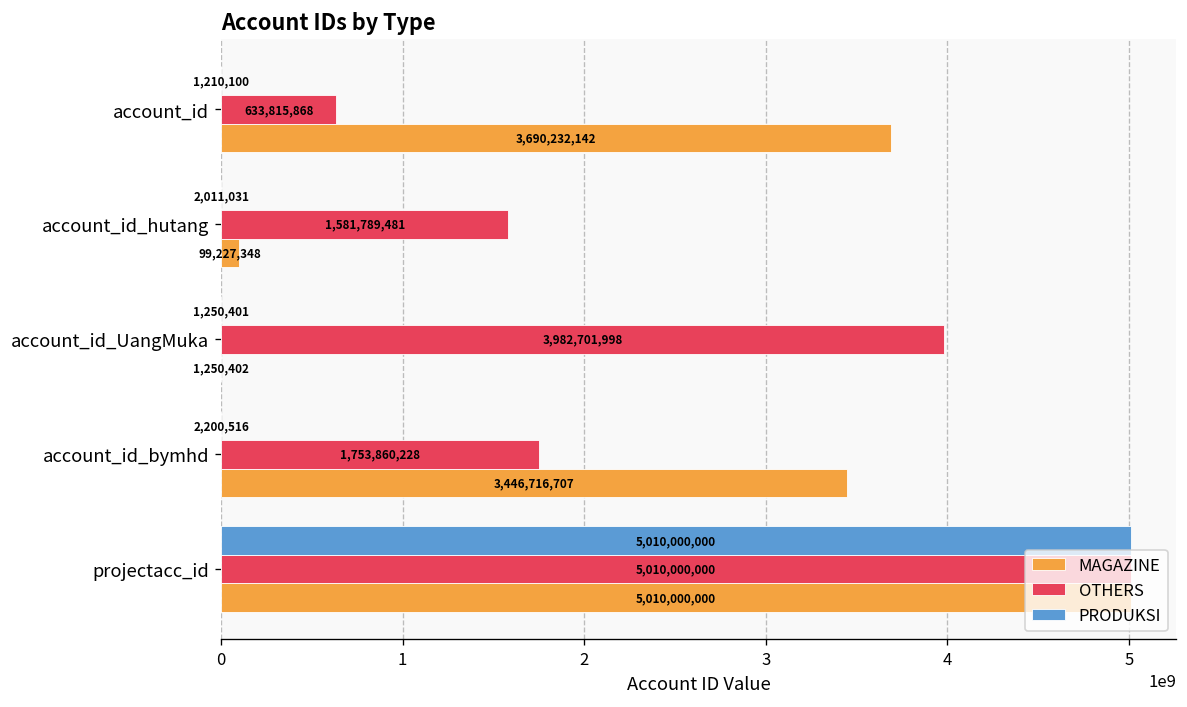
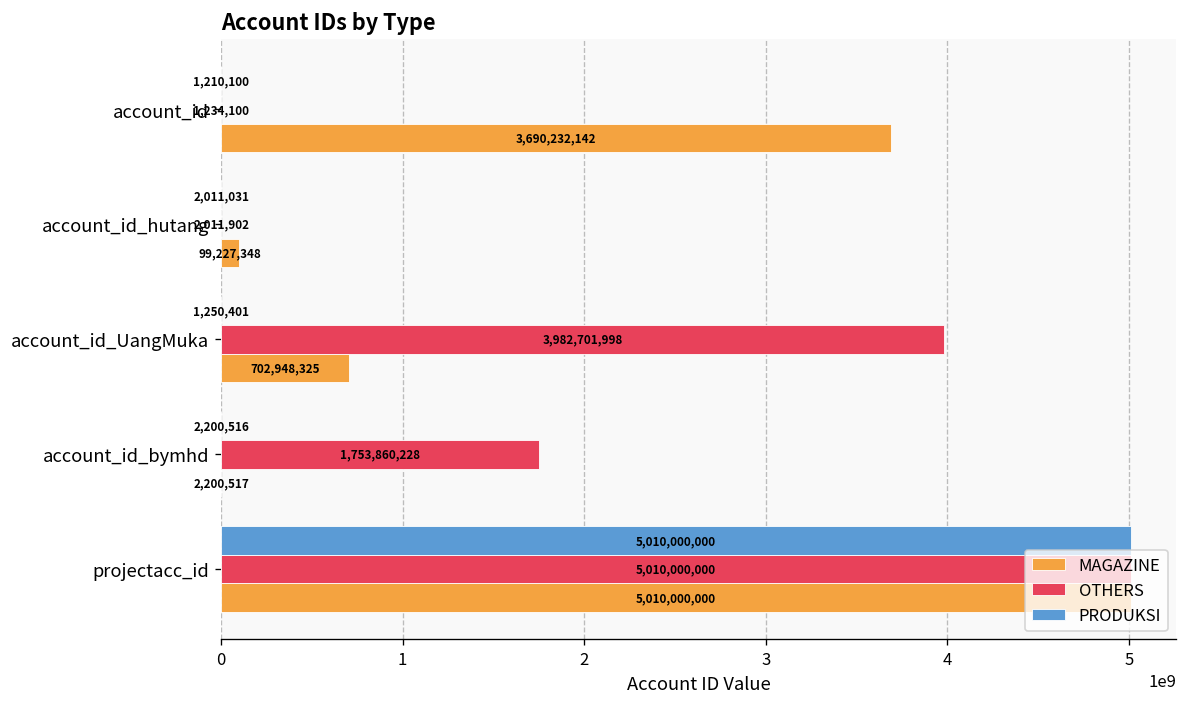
OTHERS, account_id: 633,815,868 -> 1,234,100
OTHERS, account_id_hutang: 1,581,789,481 -> 2,011,902
MAGAZINE, account_id_UangMuka: 1,250,402 -> 702,948,325
MAGAZINE, account_id_bymhd: 3,446,716,707 -> 2,200,517
